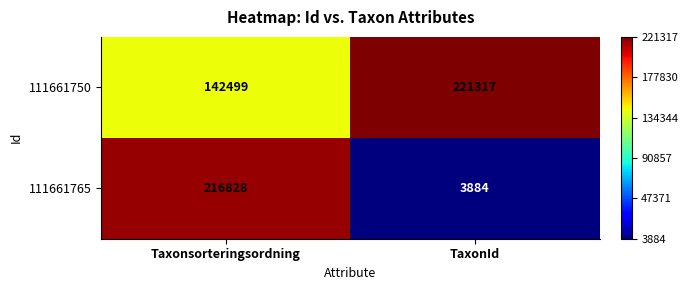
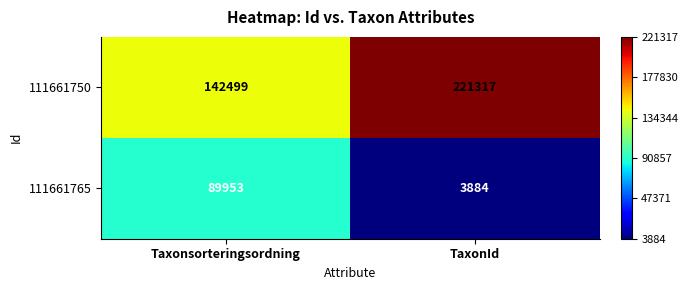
111661765, Taxonsorteringsordning: 216828 -> 89953
